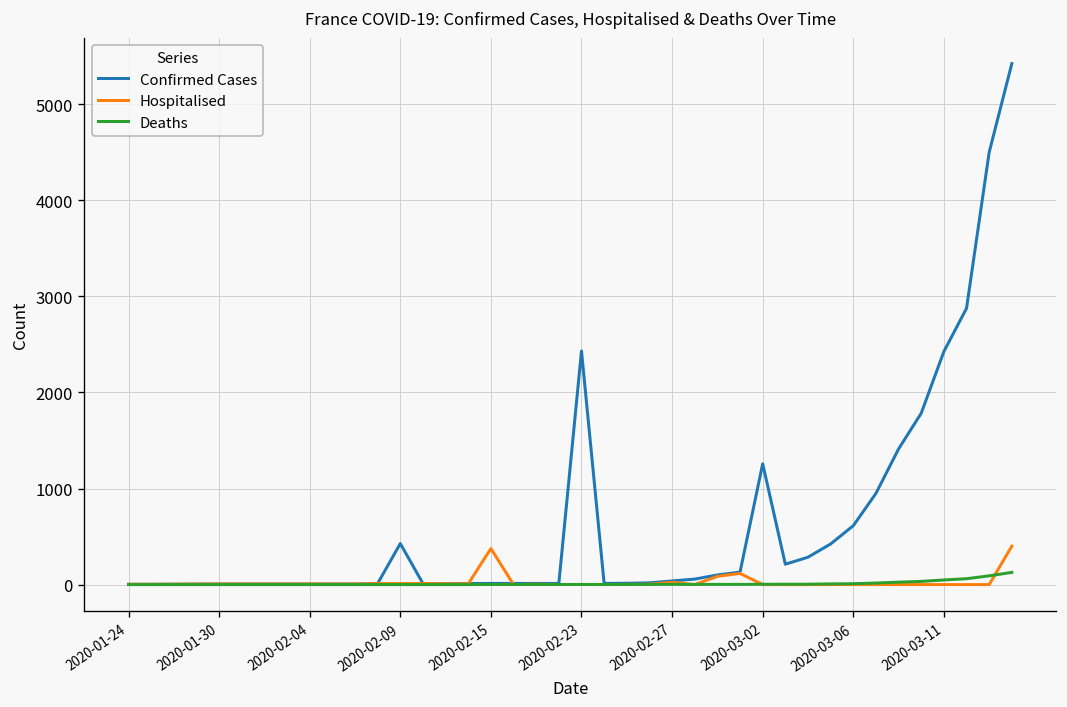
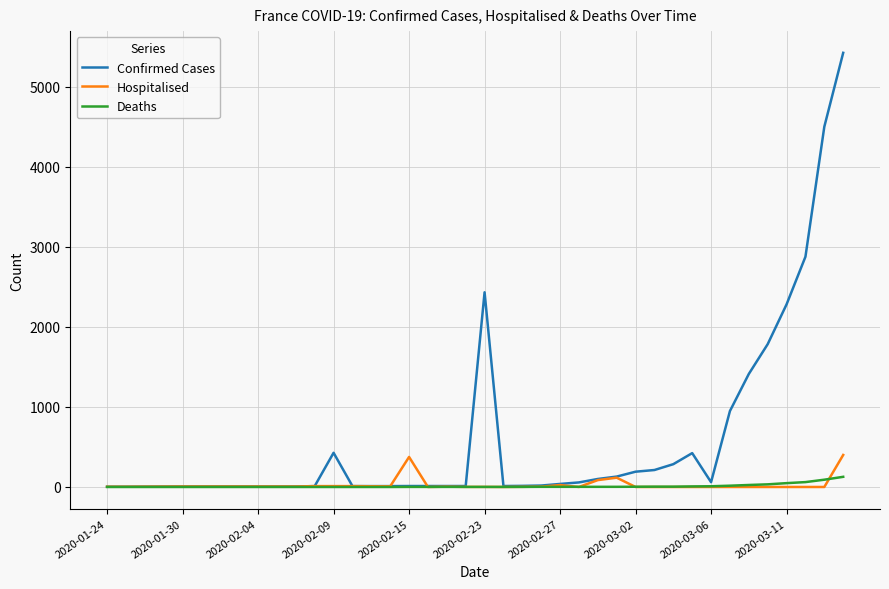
Confirmed Cases, 2020-03-02: 1300 -> 200
Confirmed Cases, 2020-03-06: 600 -> 100
Confirmed Cases, 2020-03-11: 2400 -> 2300
